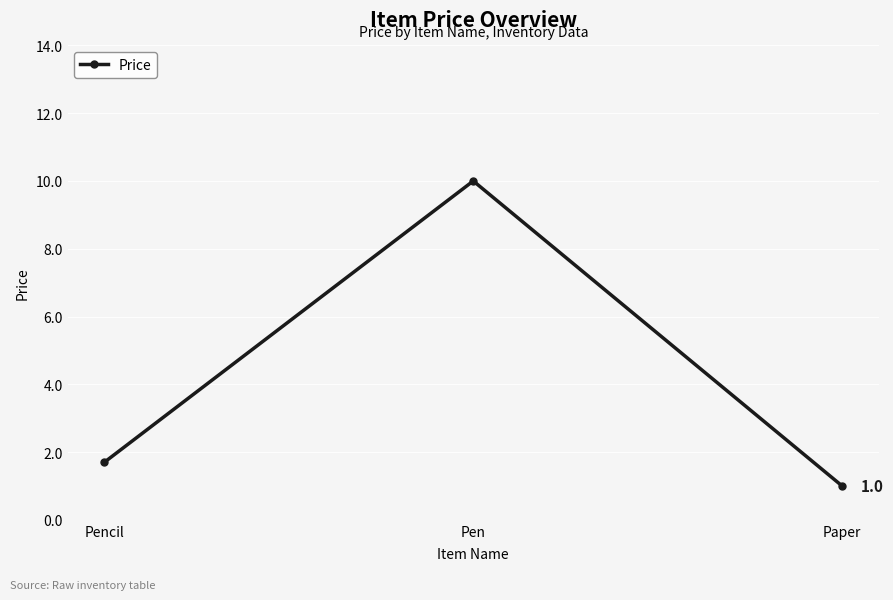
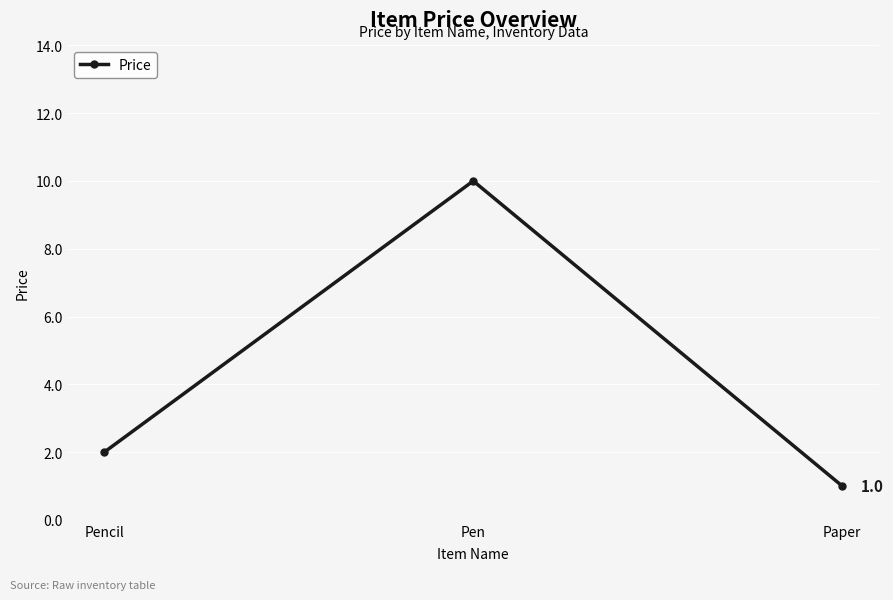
Pencil: 1.7 -> 2.0
